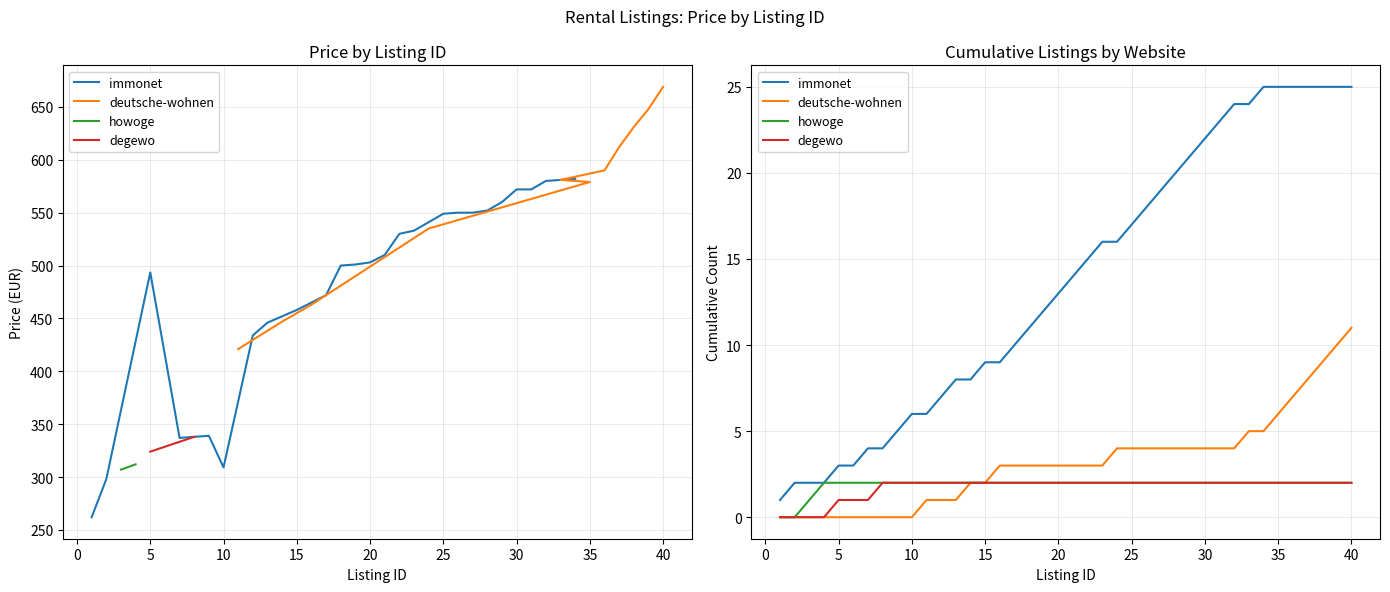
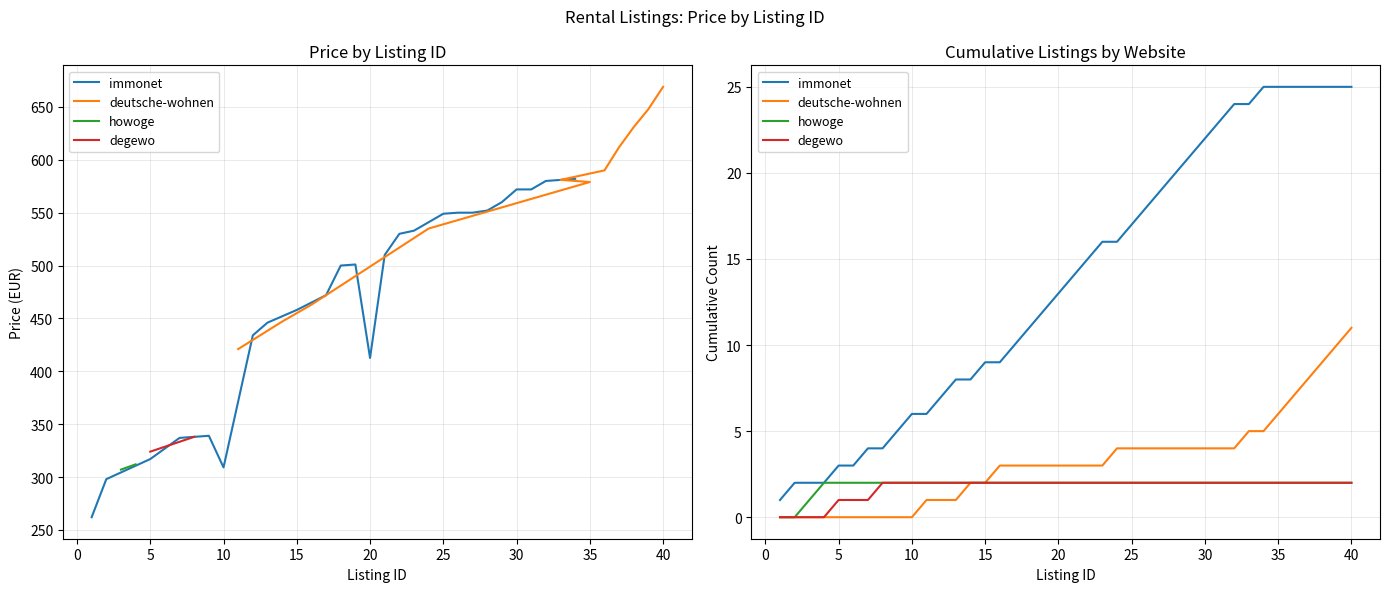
Price by Listing ID, immonet, 5: 494 -> 317
Price by Listing ID, immonet, 20: 503 -> 413
